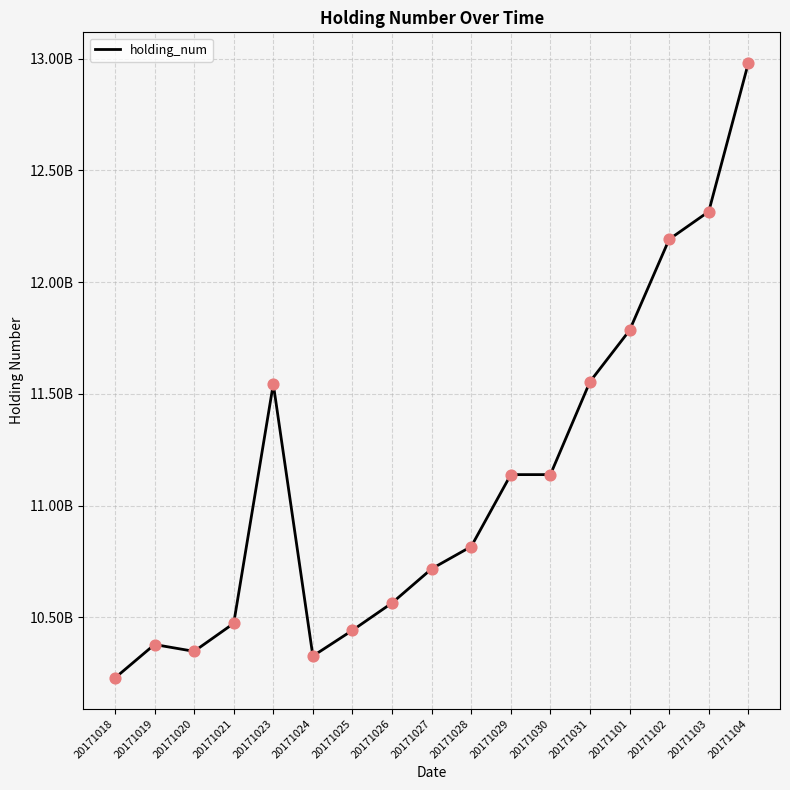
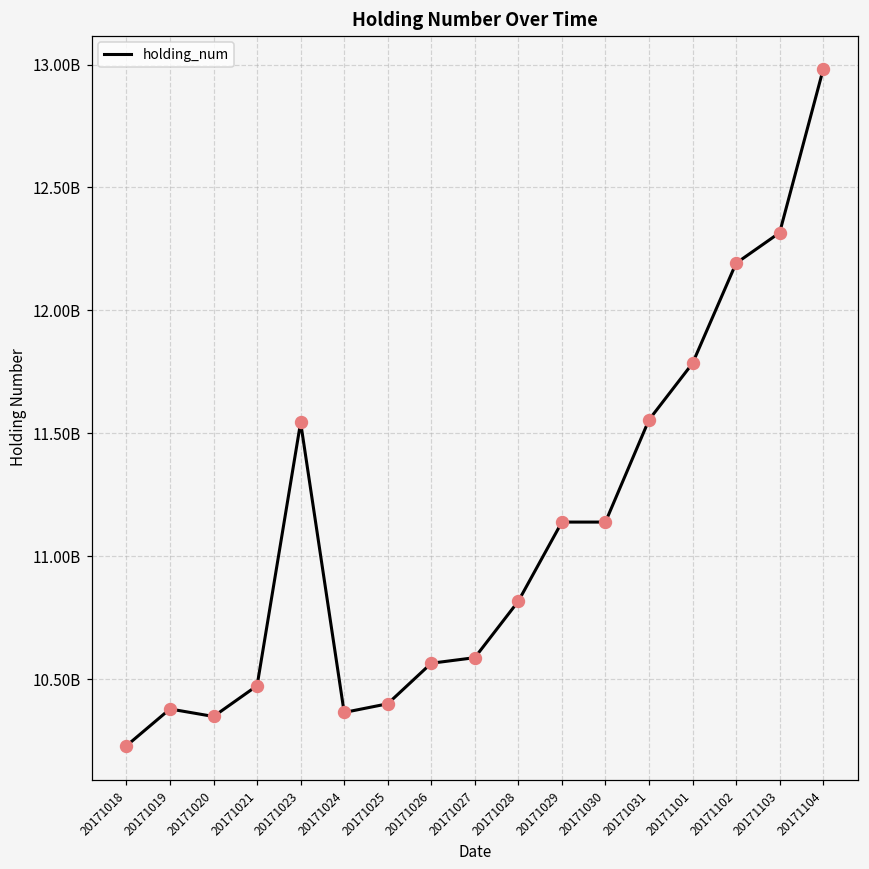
20171024: 10330000000 -> 10360000000
20171025: 10440000000 -> 10400000000
20171027: 10720000000 -> 10590000000
